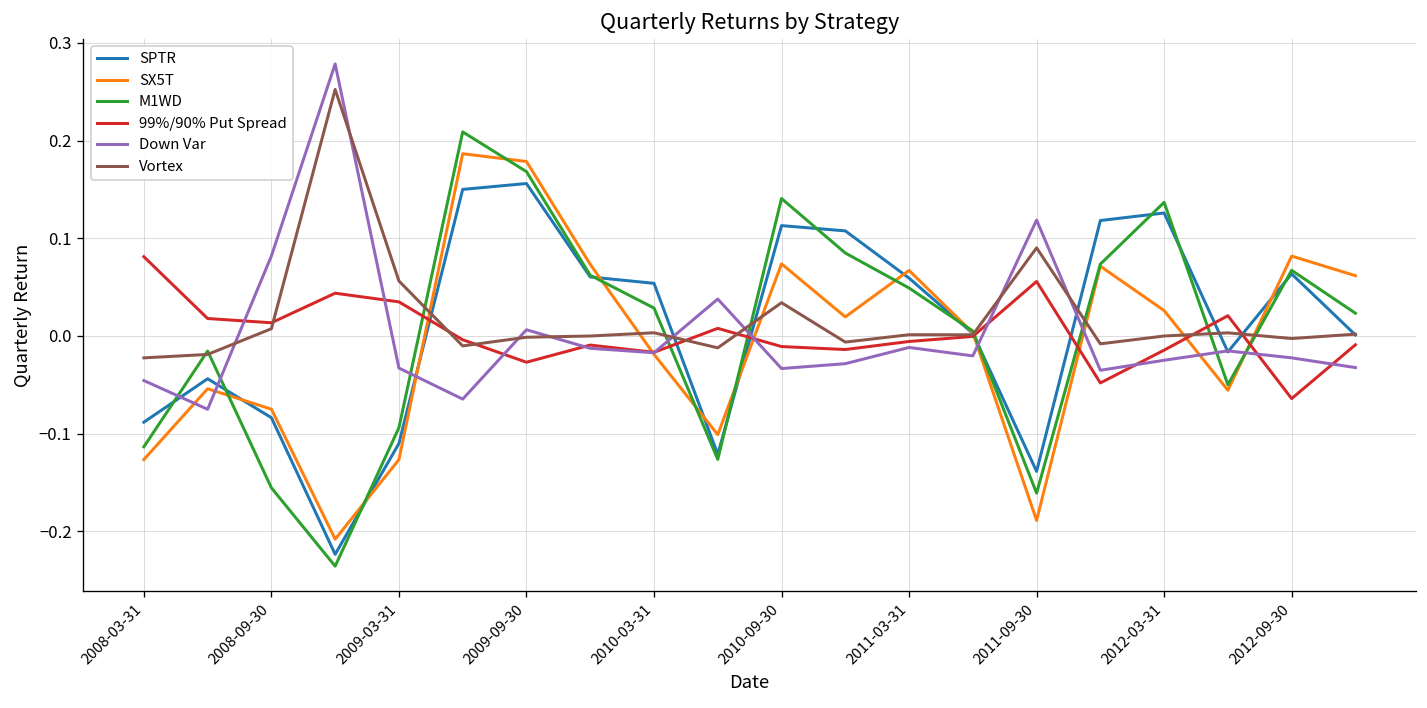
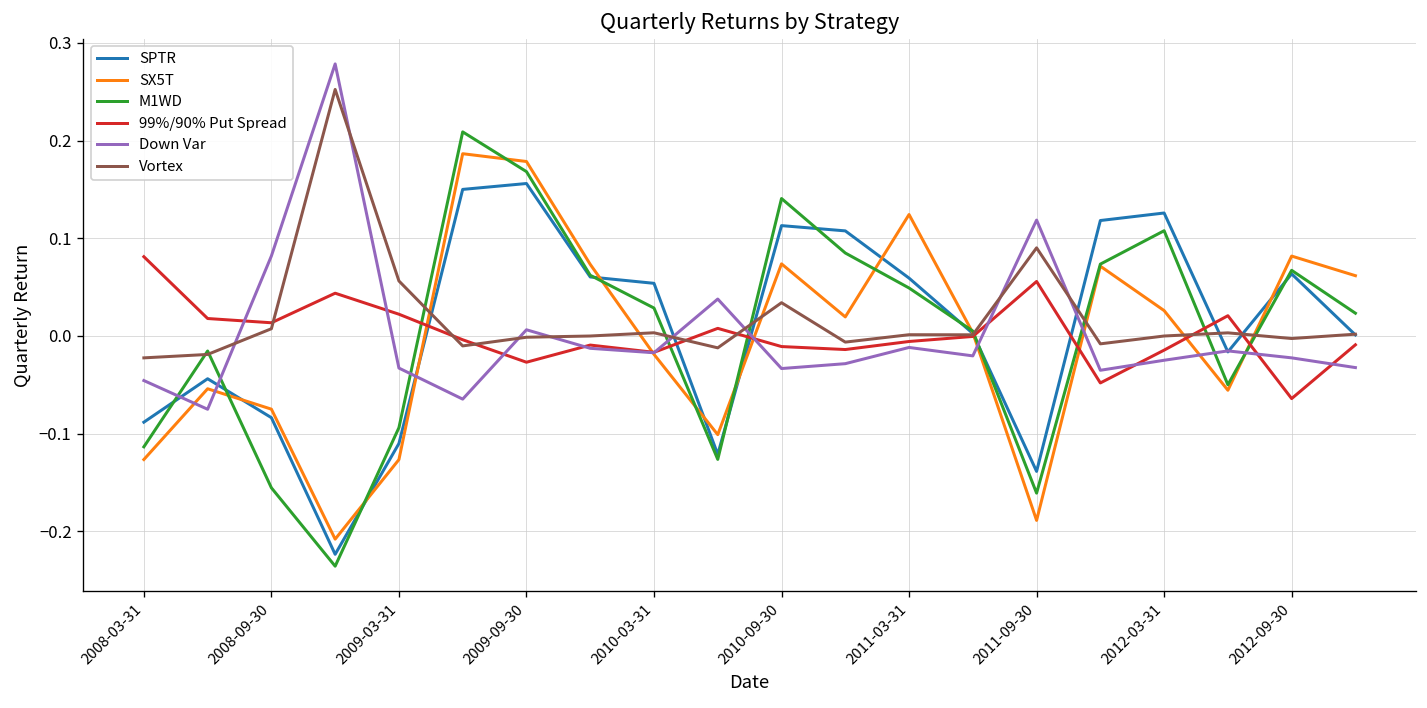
99%/90% Put Spread, 2009-03-31: 0.03 -> 0.02
SX5T, 2011-03-31: 0.07 -> 0.12
M1WD, 2012-03-31: 0.14 -> 0.11
